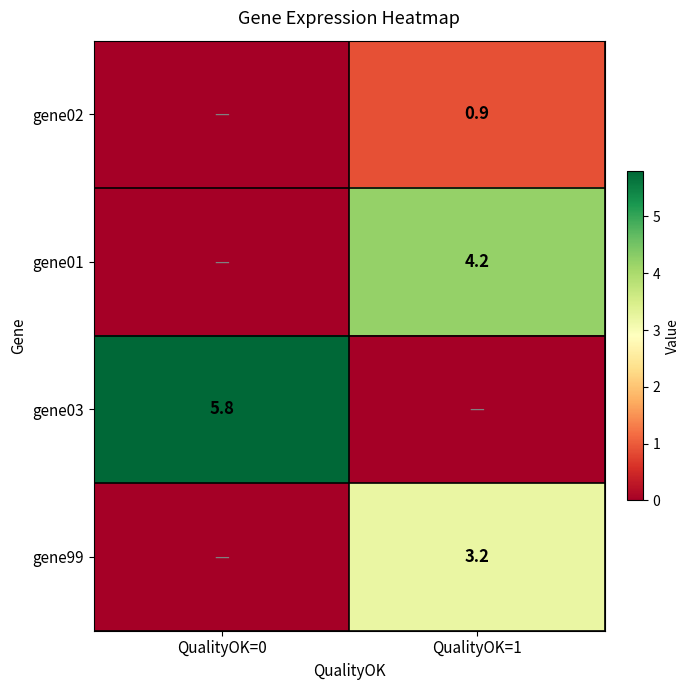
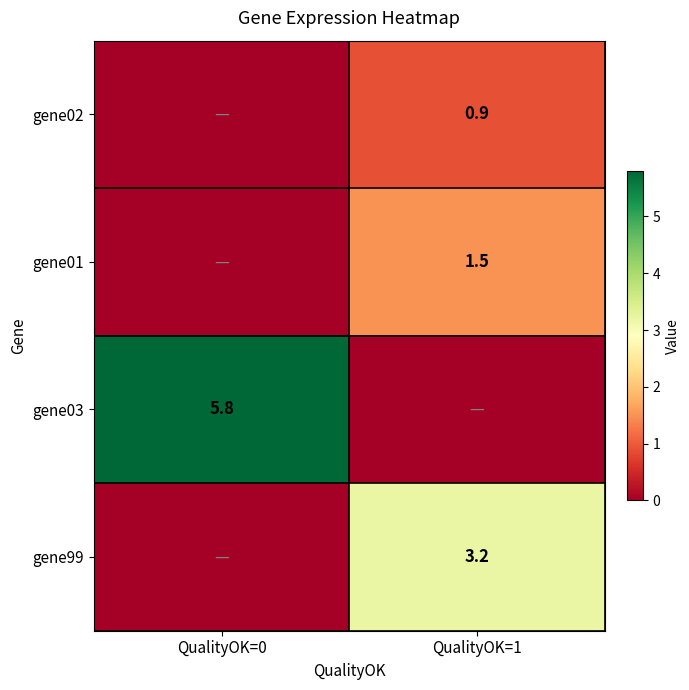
gene01, QualityOK=1: 4.2 -> 1.5
